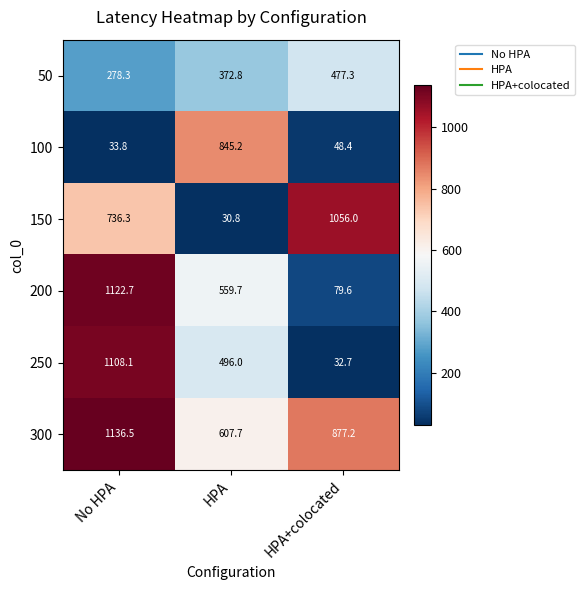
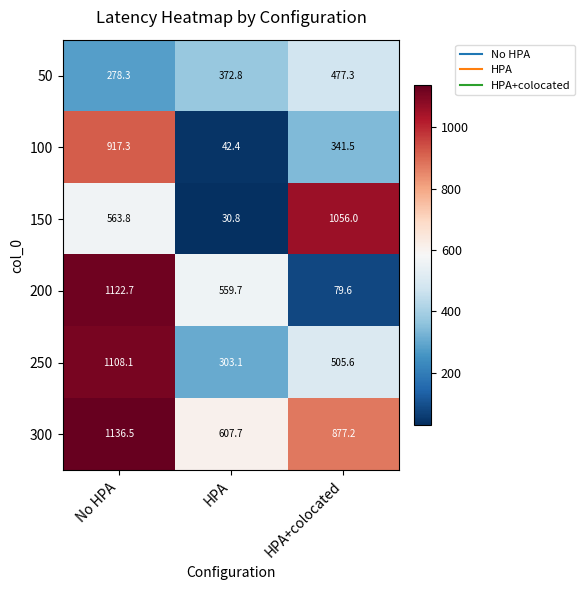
100, No HPA: 33.8 -> 917.3
100, HPA: 845.2 -> 42.4
100, HPA+colocated: 48.4 -> 341.5
150, No HPA: 736.3 -> 563.8
250, HPA: 496.0 -> 303.1
250, HPA+colocated: 32.7 -> 505.6
